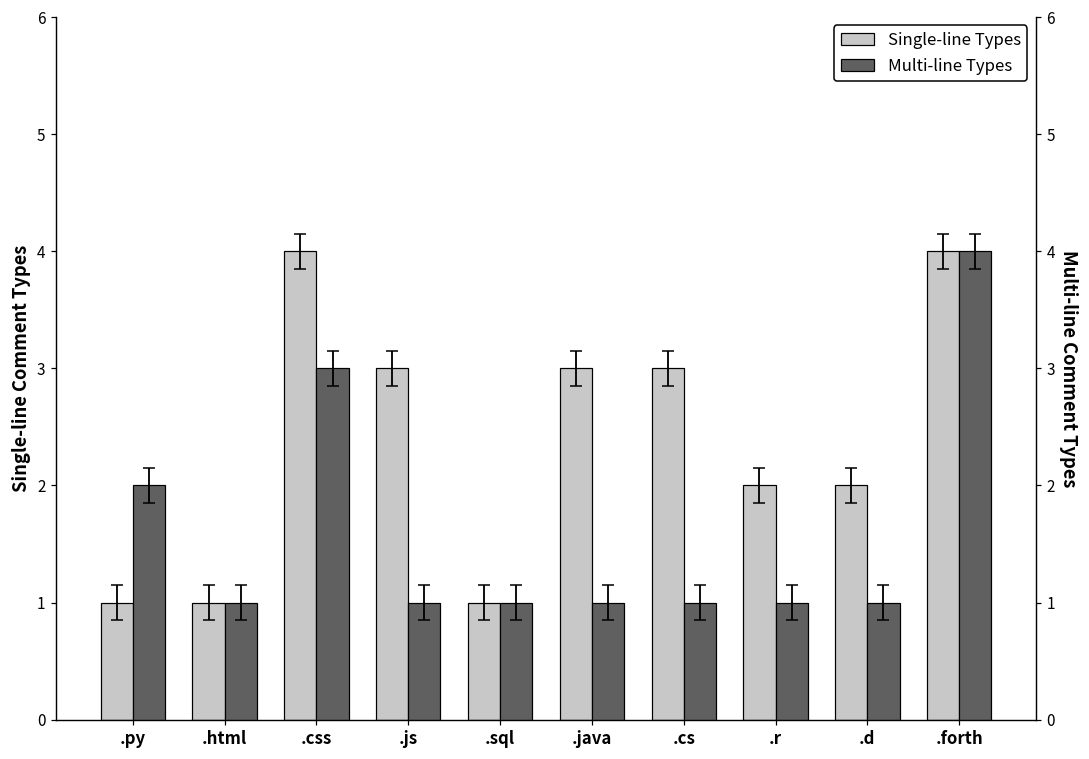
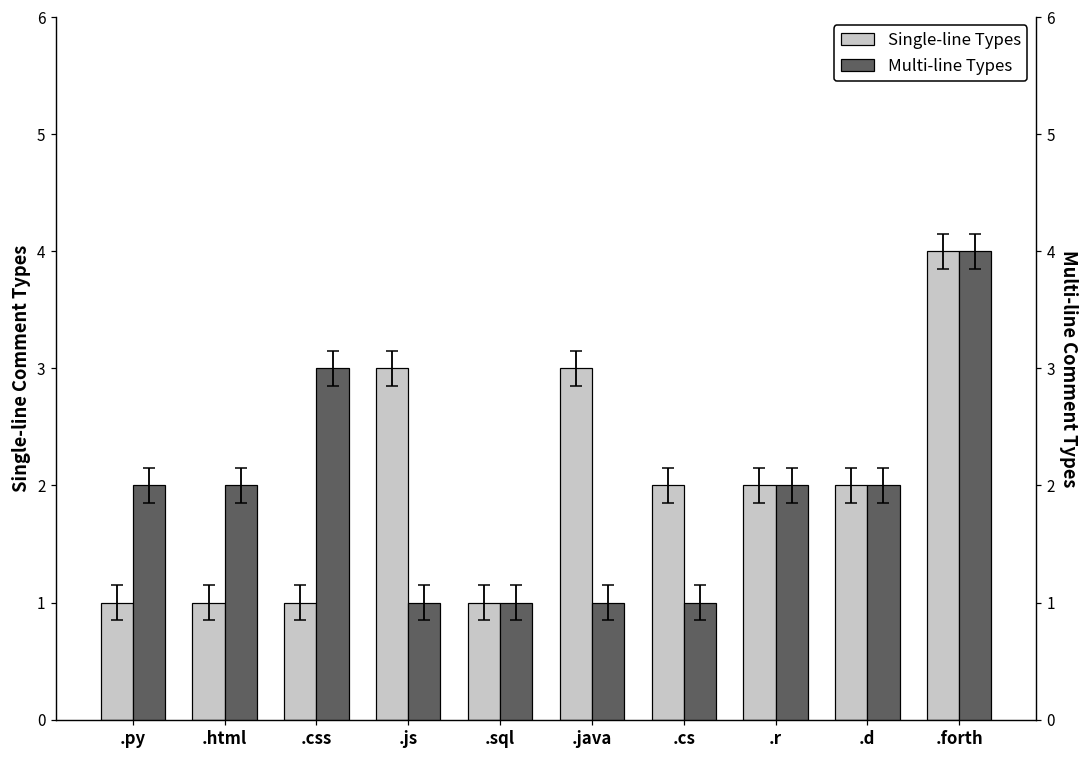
Single-line Types, .css: 4 -> 1
Single-line Types, .cs: 3 -> 2
Multi-line Types, .html: 1 -> 2
Multi-line Types, .r: 1 -> 2
Multi-line Types, .d: 1 -> 2
